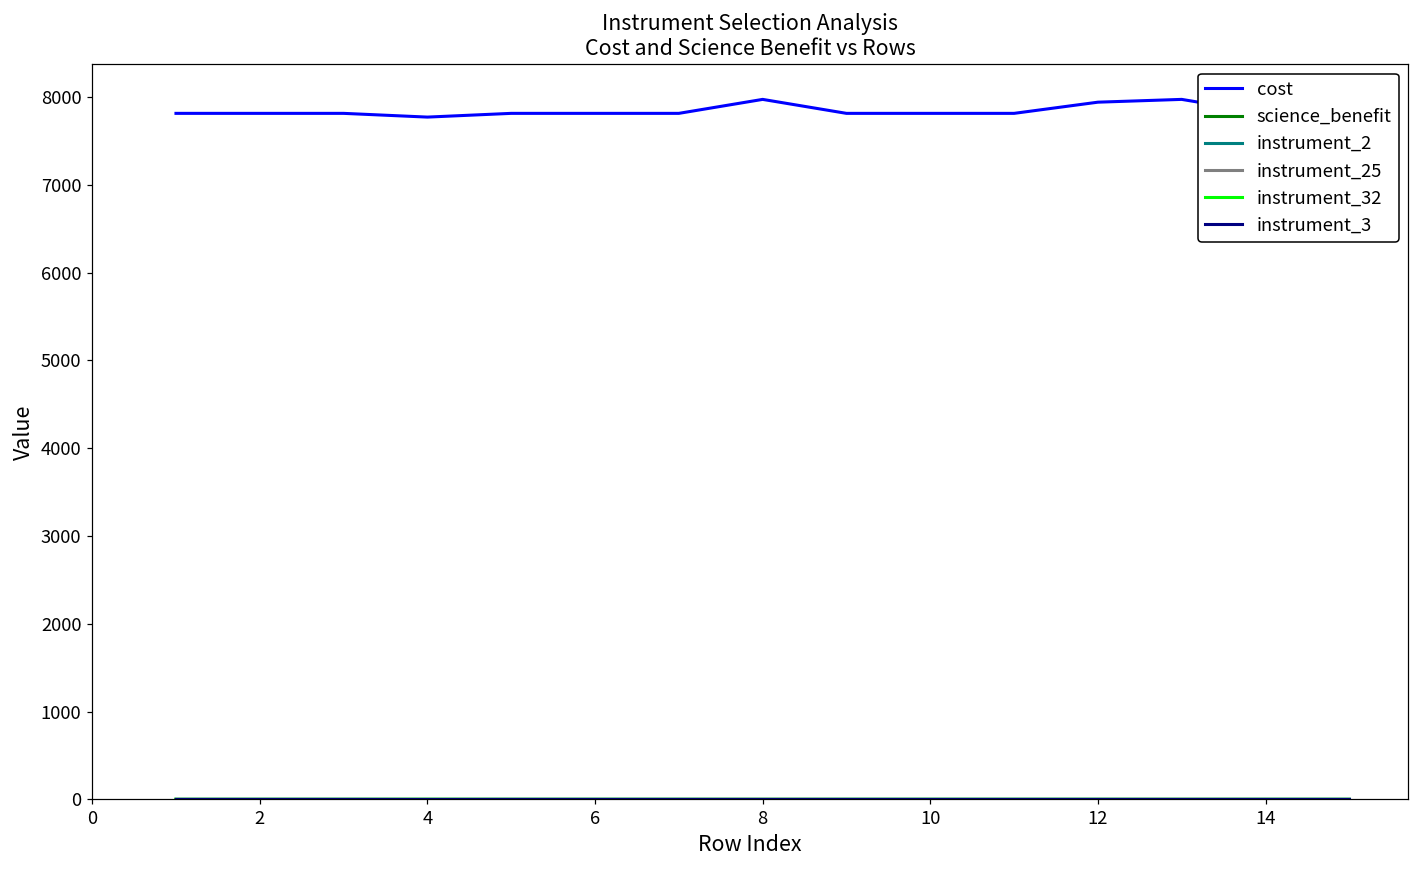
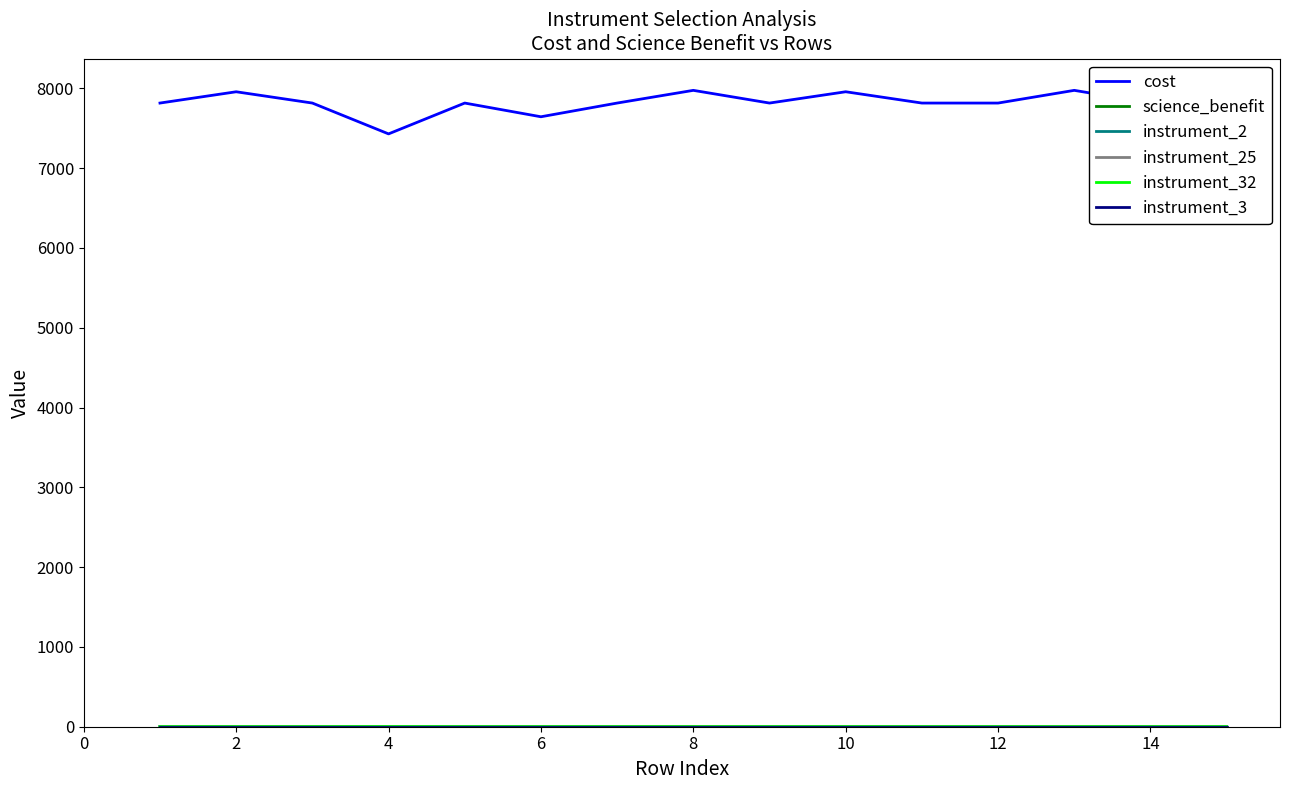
cost, 2: 7800 -> 8000
cost, 4: 7800 -> 7400
cost, 6: 7800 -> 7600
cost, 10: 7800 -> 8000
cost, 12: 7900 -> 7800
